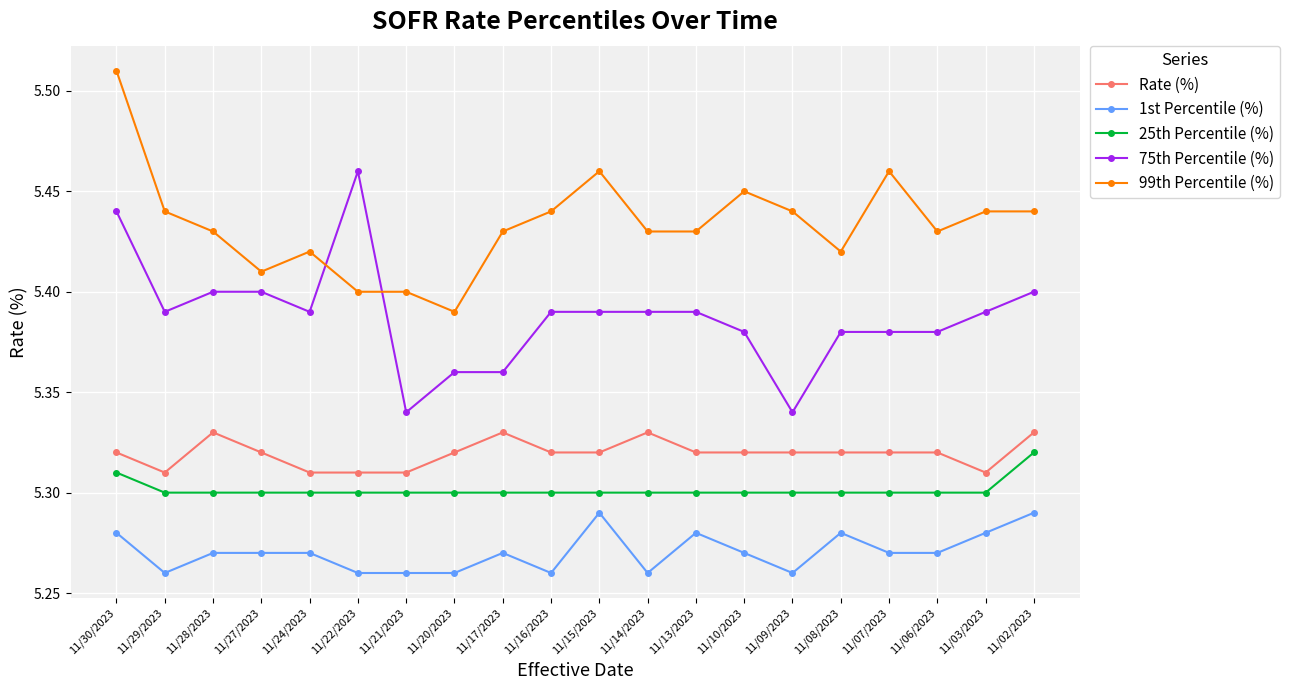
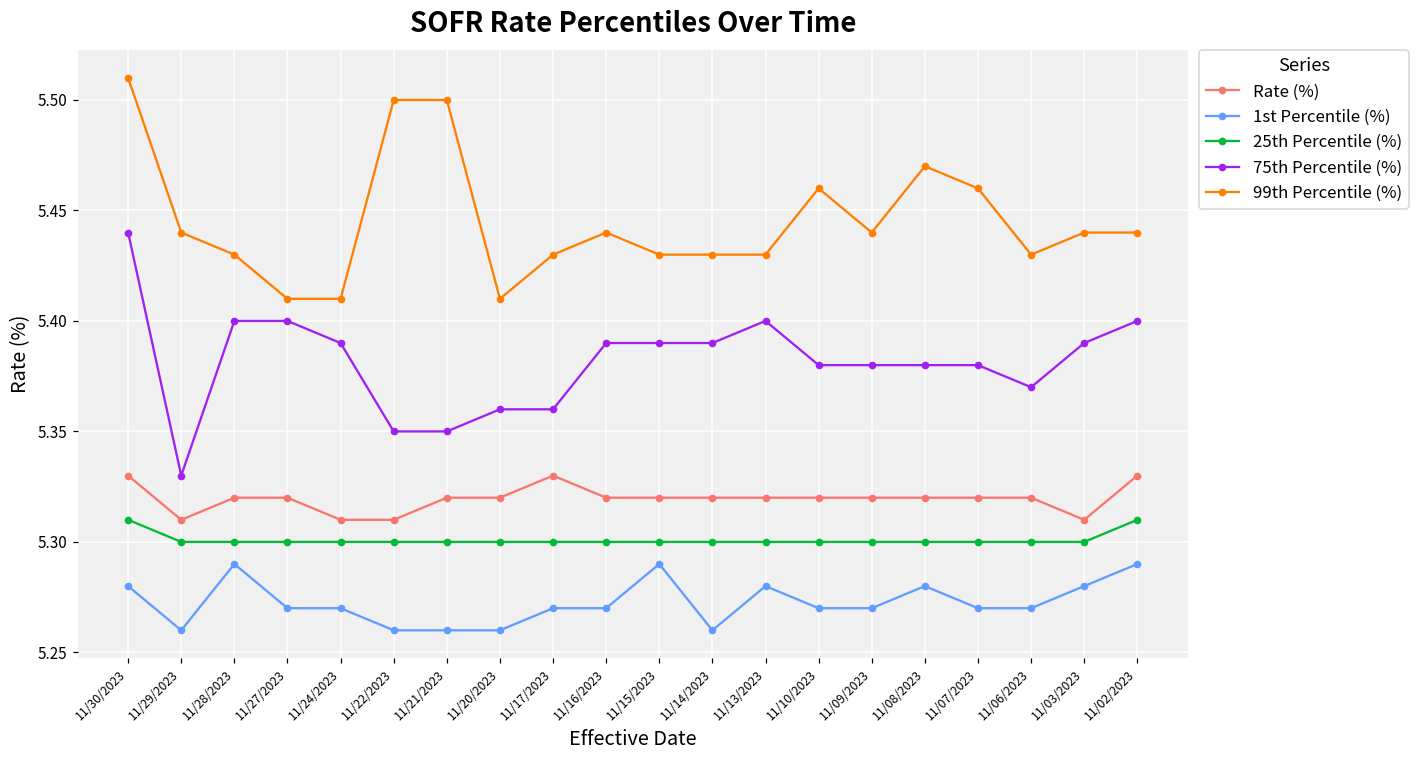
Rate (%), 11/30/2023: 5.32 -> 5.33
75th Percentile (%), 11/29/2023: 5.39 -> 5.33
Rate (%), 11/28/2023: 5.33 -> 5.32
1st Percentile (%), 11/28/2023: 5.27 -> 5.29
99th Percentile (%), 11/24/2023: 5.42 -> 5.41
75th Percentile (%), 11/22/2023: 5.46 -> 5.35
99th Percentile (%), 11/22/2023: 5.4 -> 5.5
Rate (%), 11/21/2023: 5.31 -> 5.32
75th Percentile (%), 11/21/2023: 5.34 -> 5.35
99th Percentile (%), 11/21/2023: 5.4 -> 5.5
99th Percentile (%), 11/20/2023: 5.39 -> 5.41
1st Percentile (%), 11/16/2023: 5.26 -> 5.27
99th Percentile (%), 11/15/2023: 5.46 -> 5.43
Rate (%), 11/14/2023: 5.33 -> 5.32
75th Percentile (%), 11/13/2023: 5.39 -> 5.40
99th Percentile (%), 11/10/2023: 5.45 -> 5.46
1st Percentile (%), 11/09/2023: 5.26 -> 5.27
75th Percentile (%), 11/09/2023: 5.34 -> 5.38
99th Percentile (%), 11/08/2023: 5.42 -> 5.47
75th Percentile (%), 11/06/2023: 5.38 -> 5.37
25th Percentile (%), 11/02/2023: 5.32 -> 5.31
